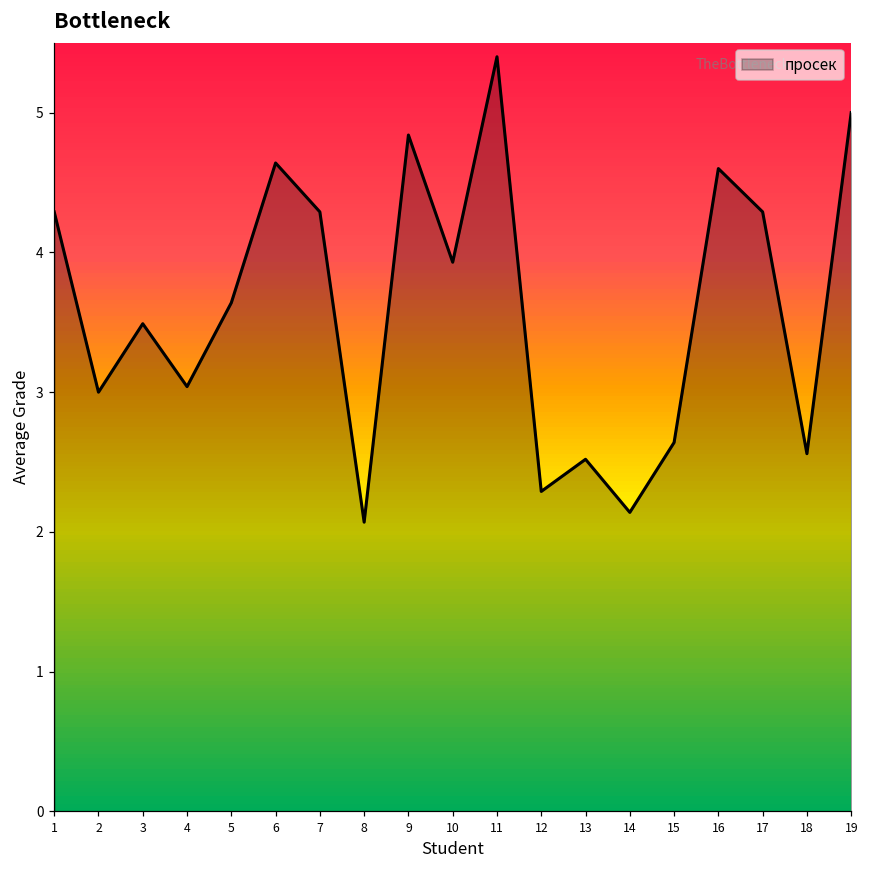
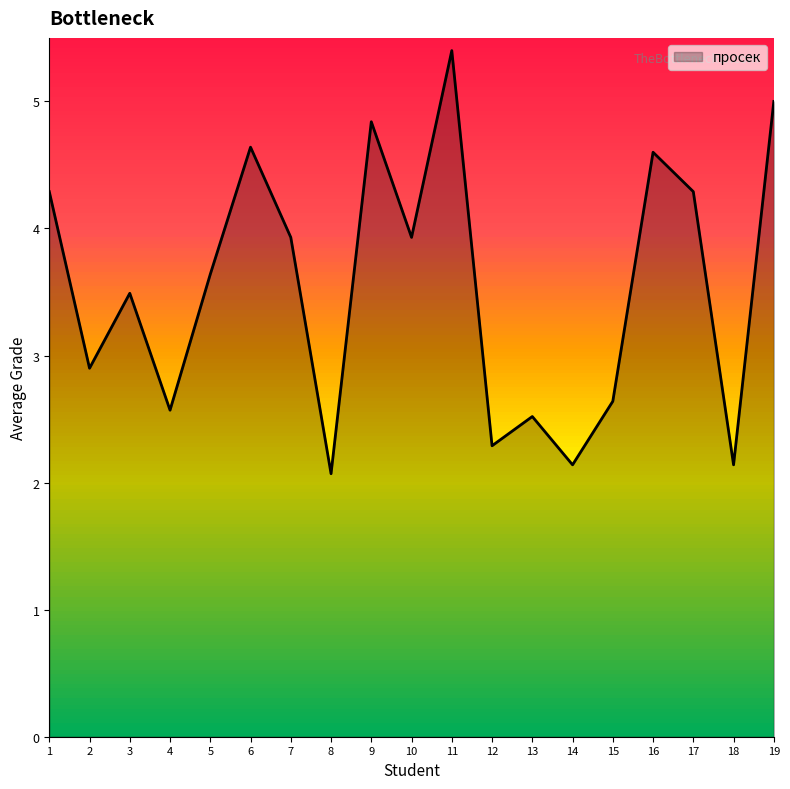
просек, 2: 3.0 -> 2.9
просек, 4: 3.04 -> 2.57
просек, 7: 4.29 -> 3.93
просек, 18: 2.56 -> 2.14
